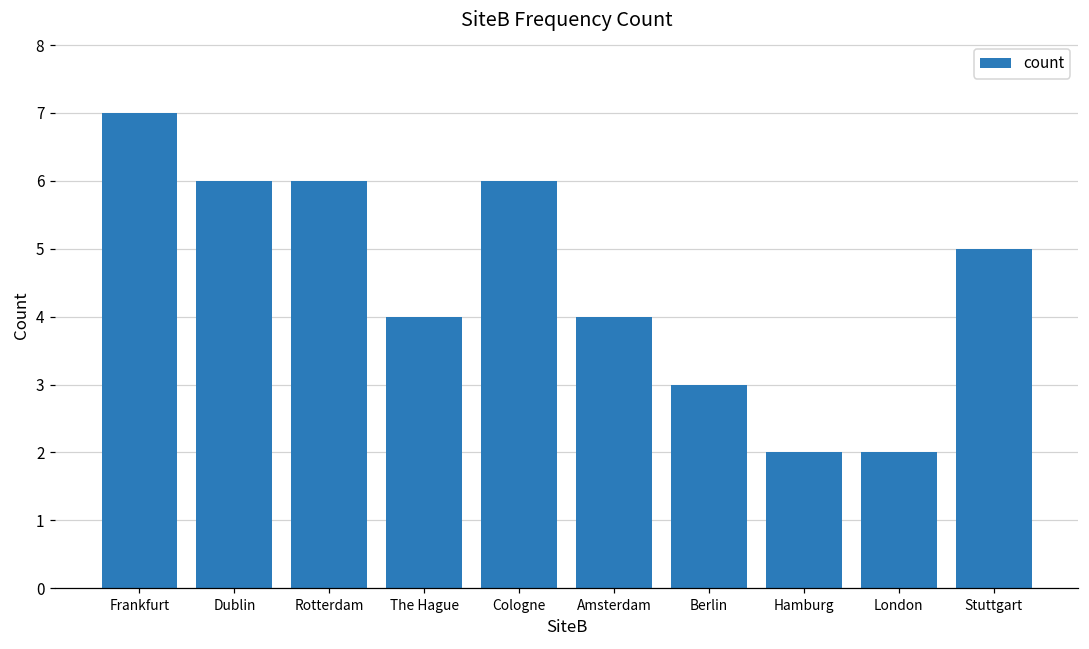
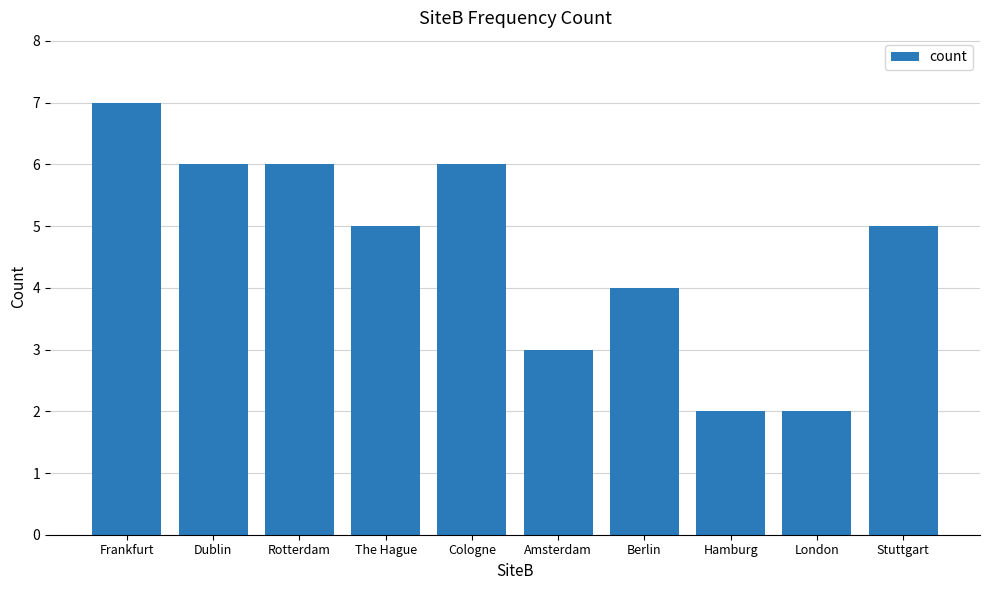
The Hague: 4 -> 5
Amsterdam: 4 -> 3
Berlin: 3 -> 4
